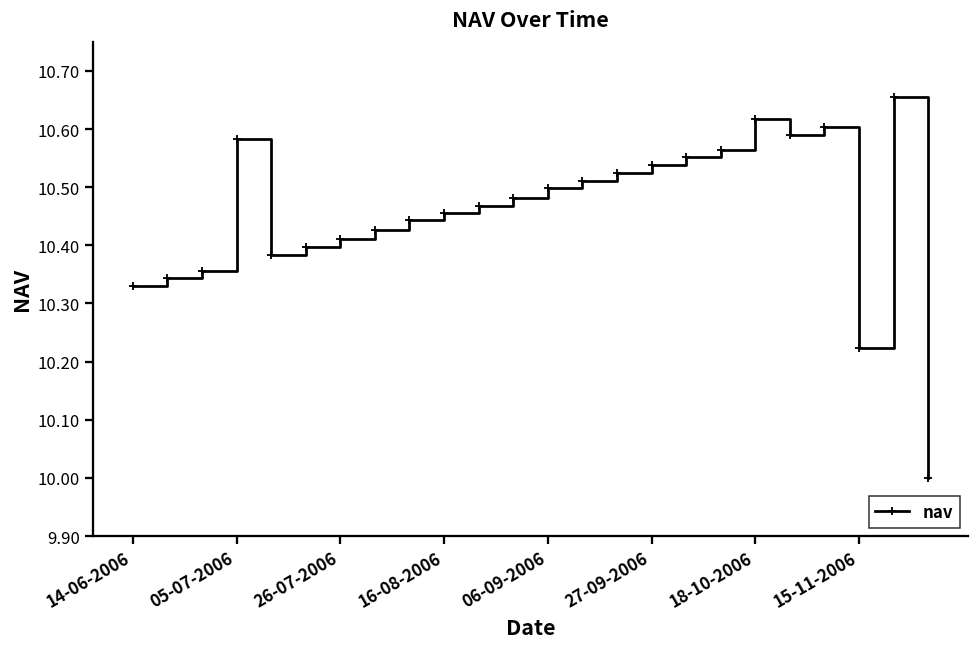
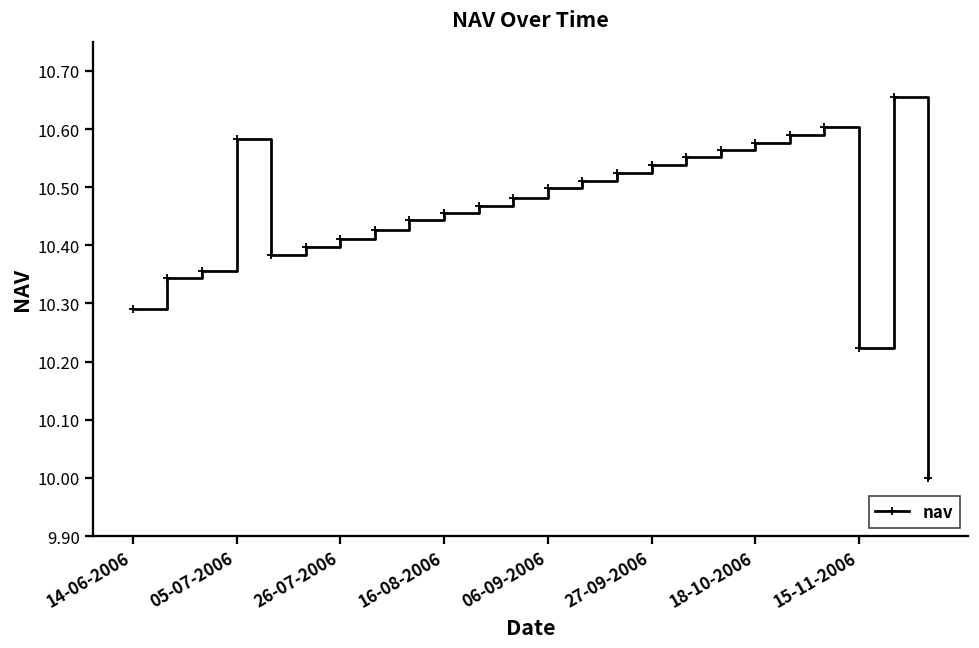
14-06-2006: 10.33 -> 10.29
18-10-2006: 10.62 -> 10.58
